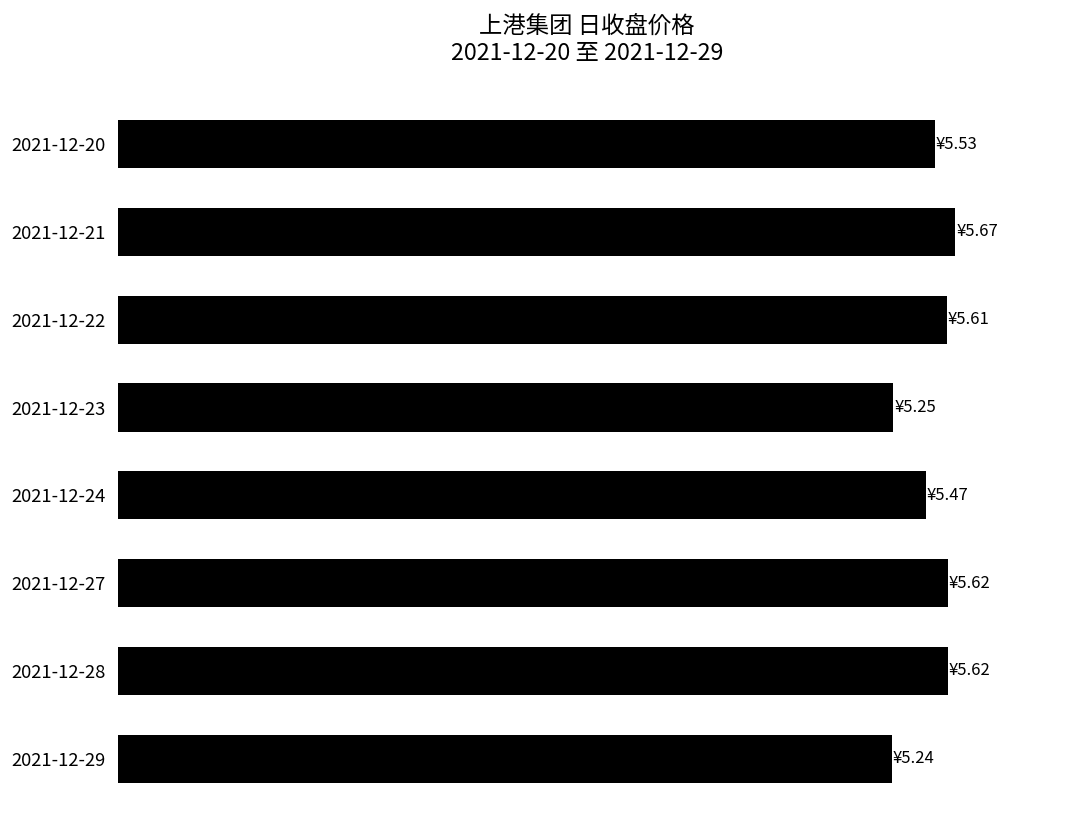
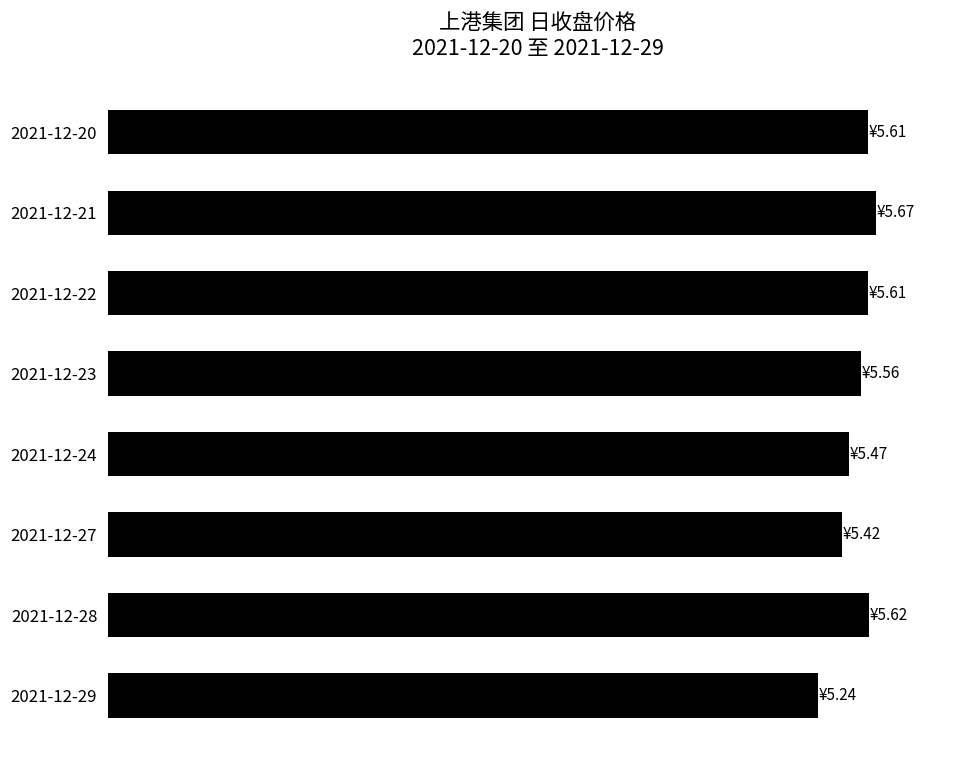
2021-12-20: ¥5.53 -> ¥5.61
2021-12-23: ¥5.25 -> ¥5.56
2021-12-27: ¥5.62 -> ¥5.42
